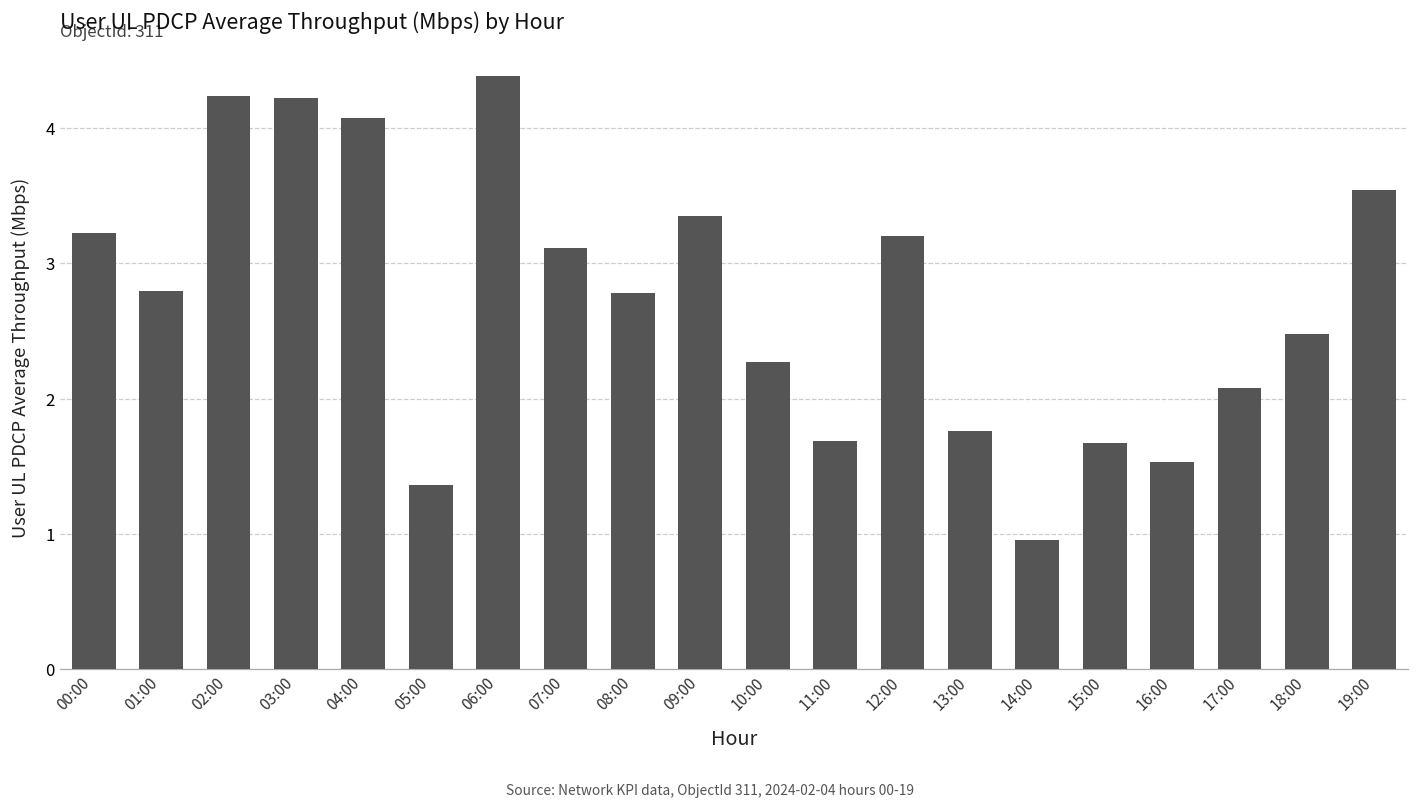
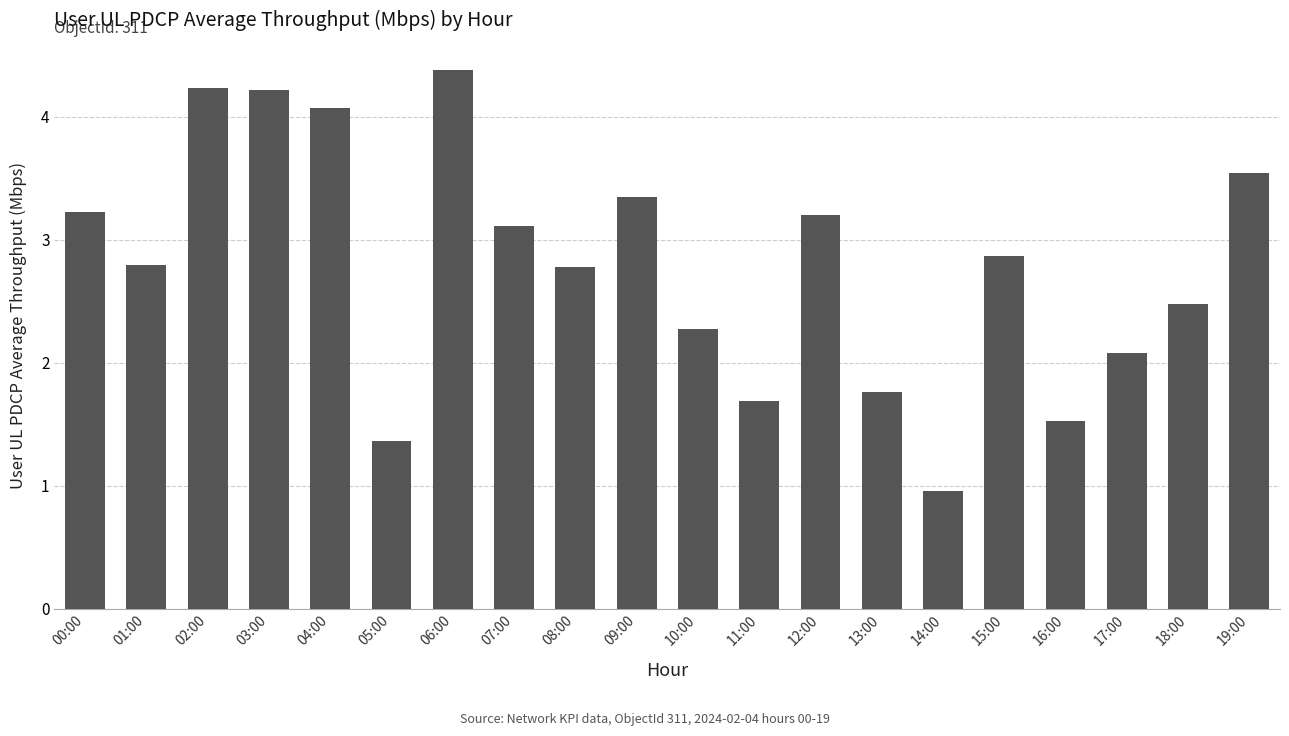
15:00: 1.67 -> 2.87
